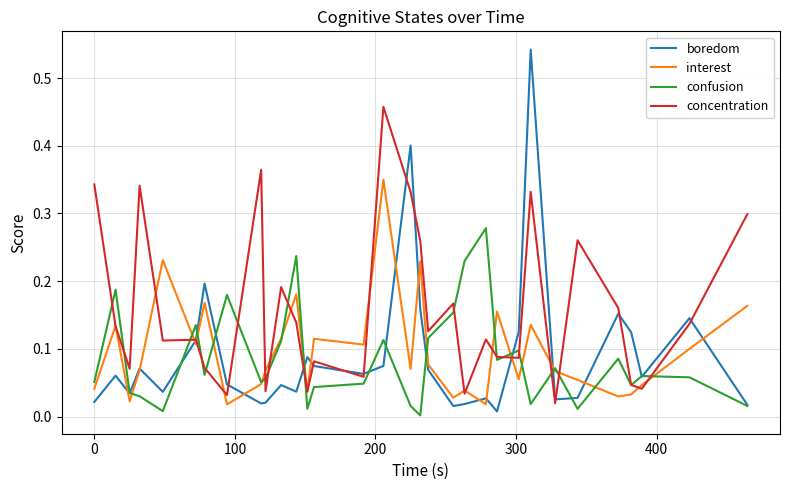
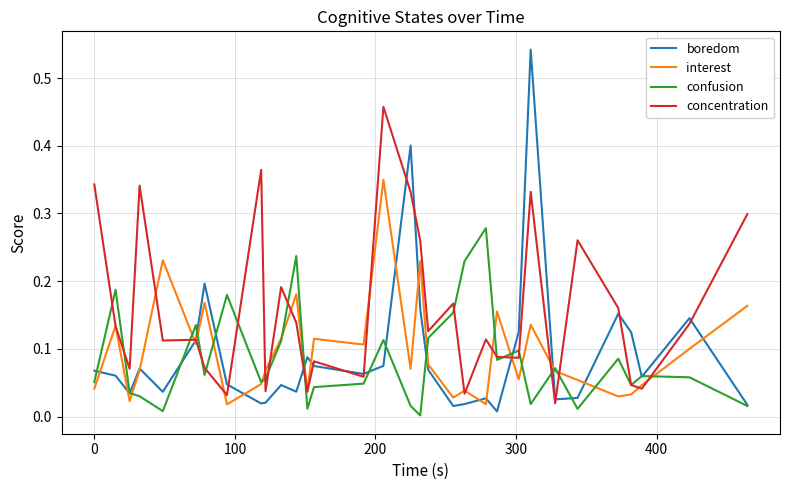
boredom, 0: 0.02 -> 0.07
